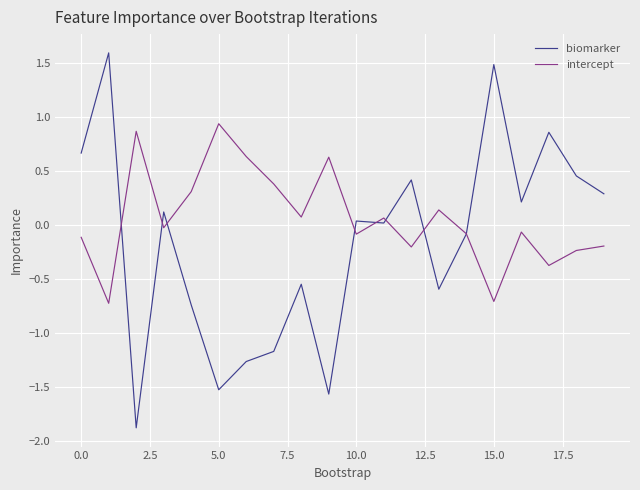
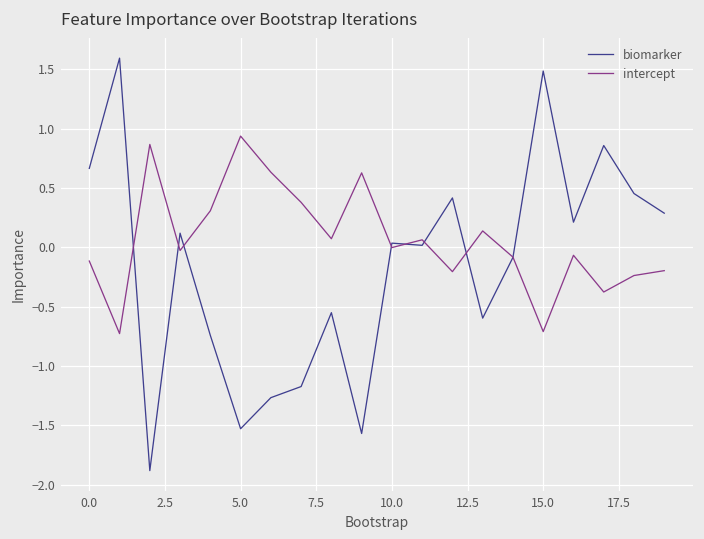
intercept, 10.0: -0.09 -> 0.00
